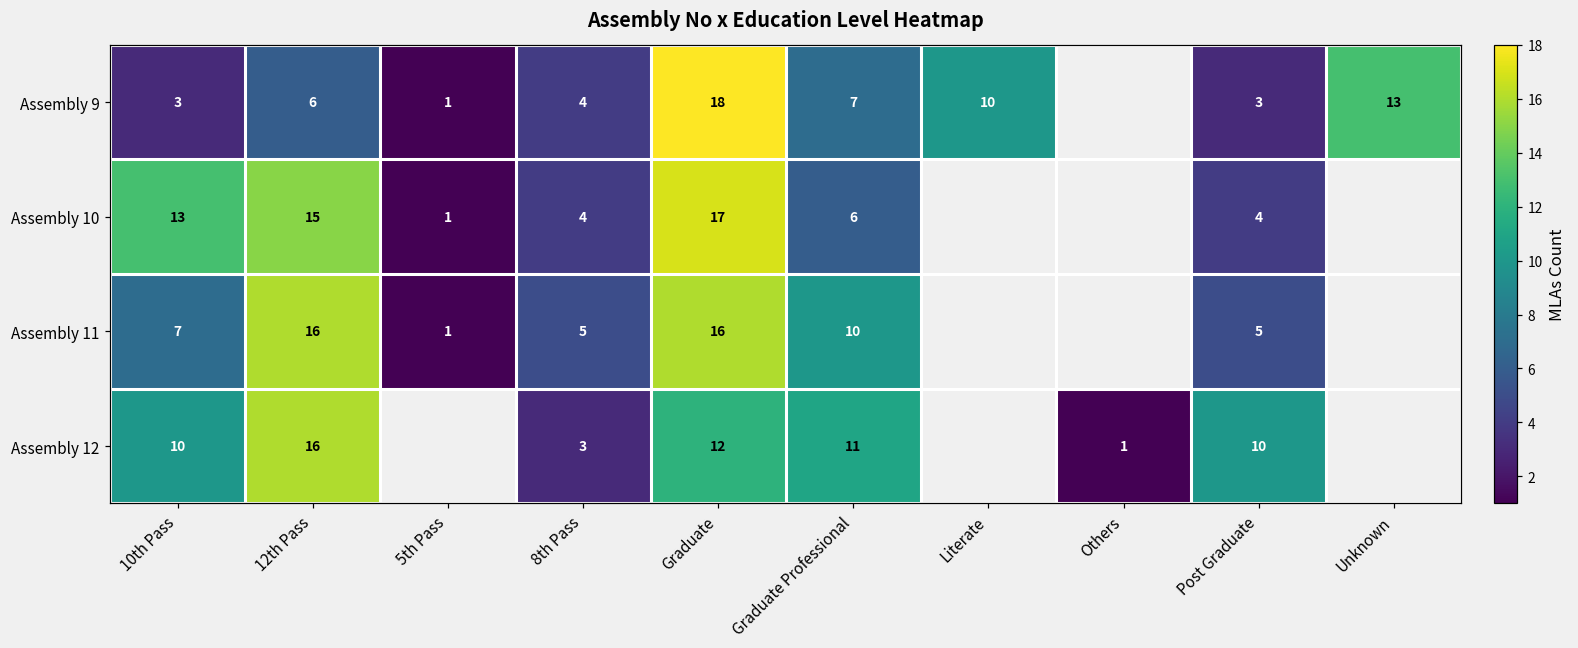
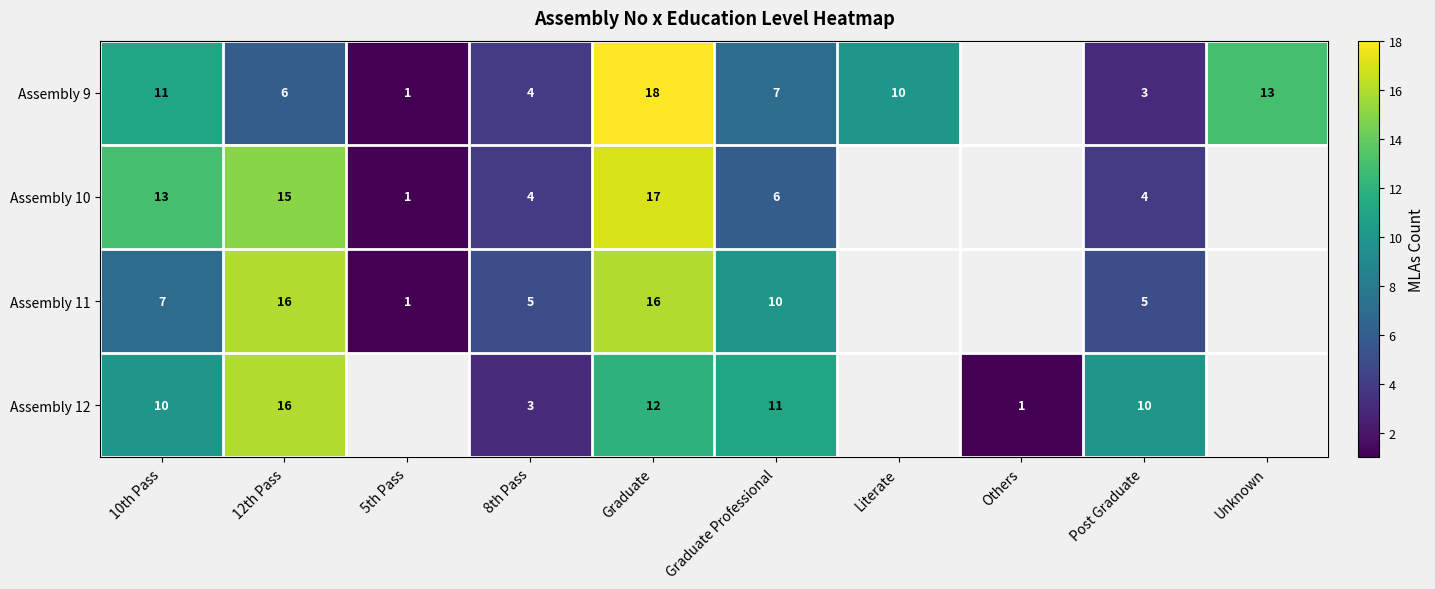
Assembly 9, 10th Pass: 3 -> 11
